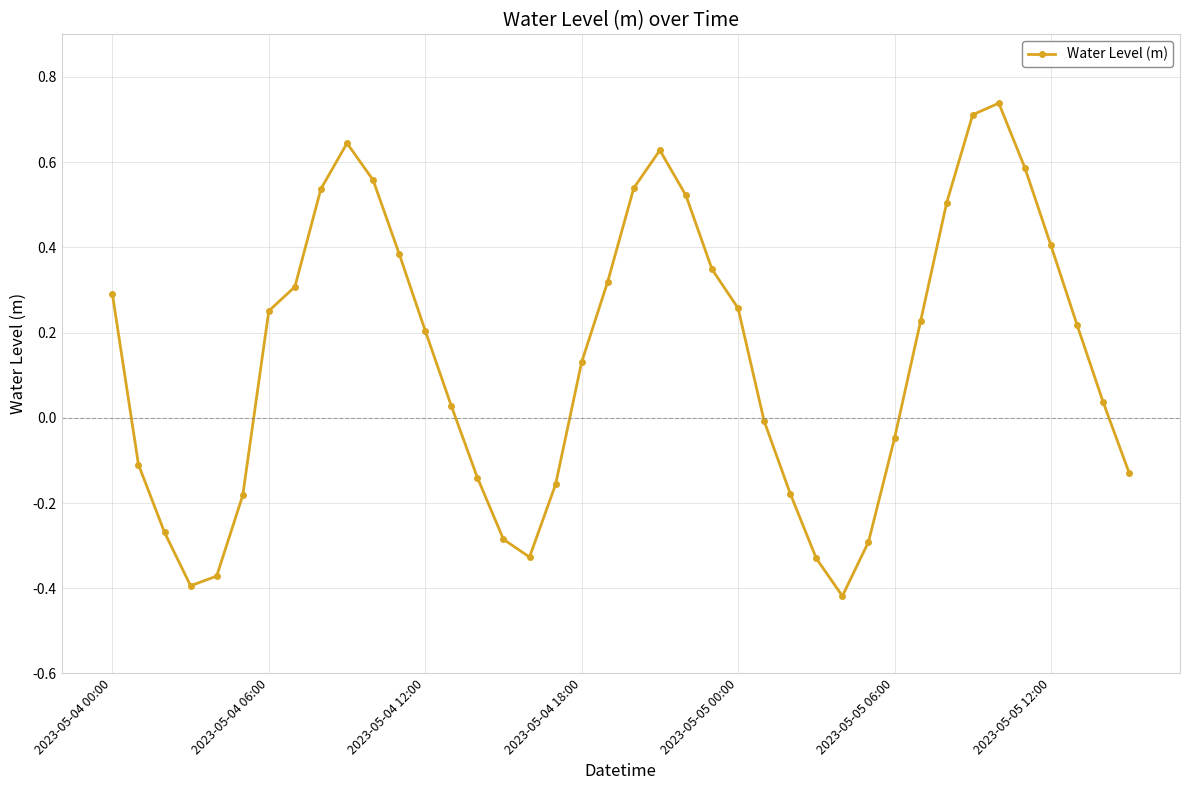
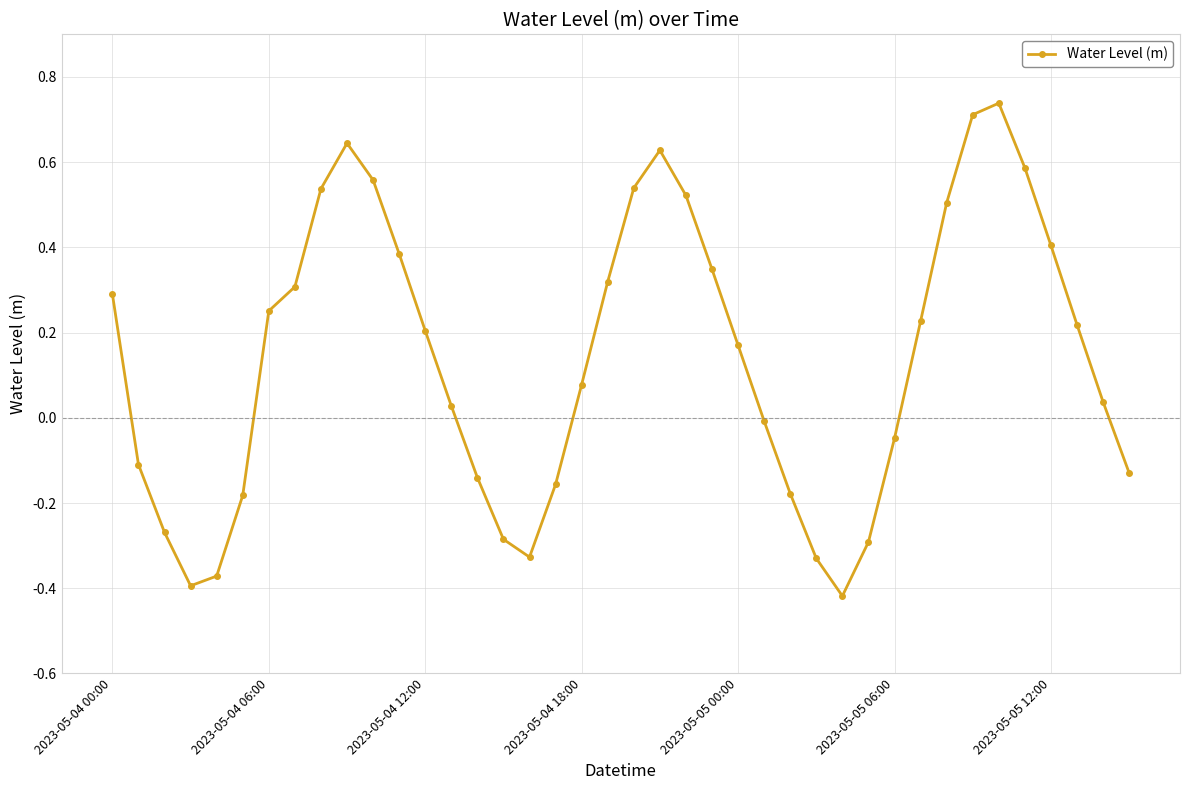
2023-05-04 18:00: 0.13 -> 0.08
2023-05-05 00:00: 0.26 -> 0.17
